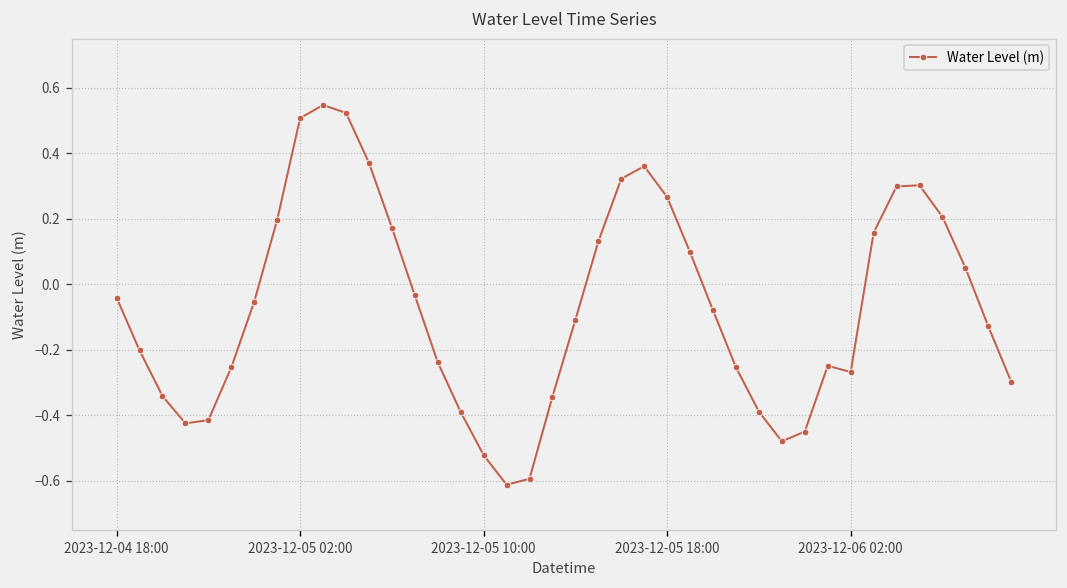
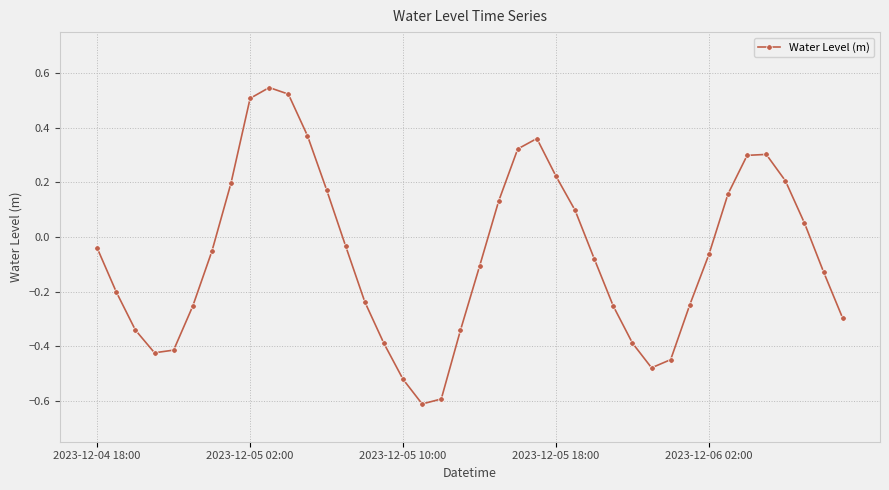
2023-12-05 18:00: 0.27 -> 0.22
2023-12-06 02:00: -0.27 -> -0.06
